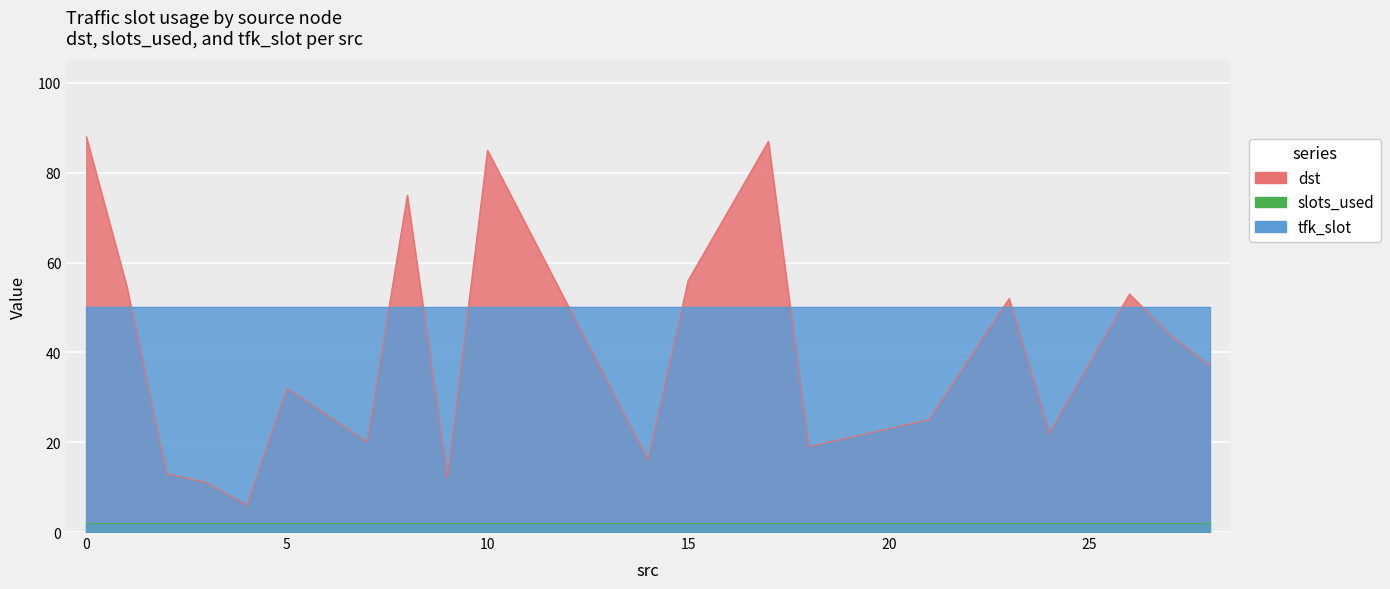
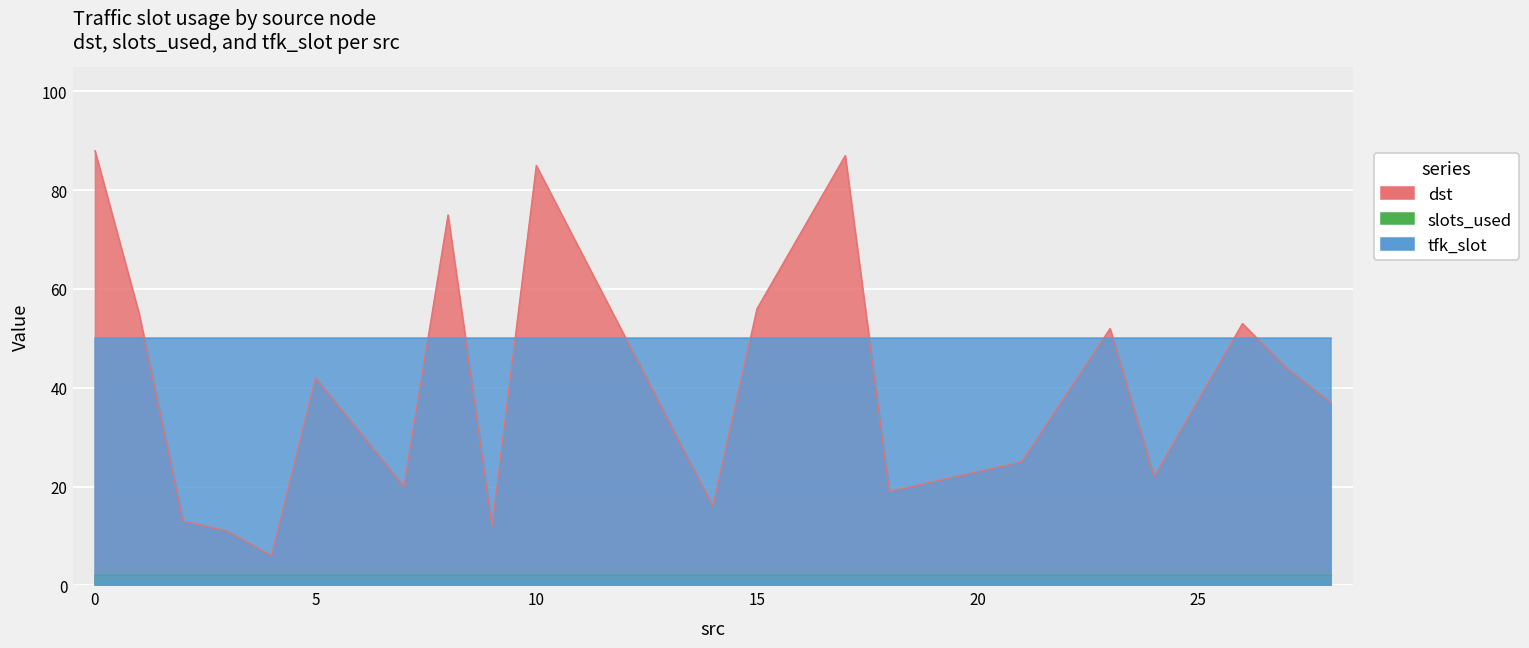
dst, 5: 32 -> 42
